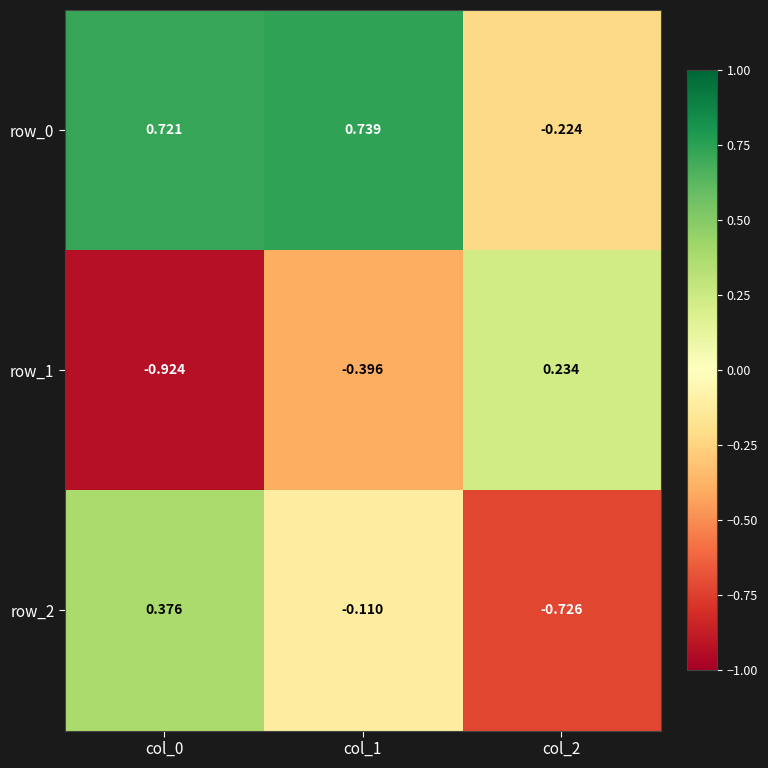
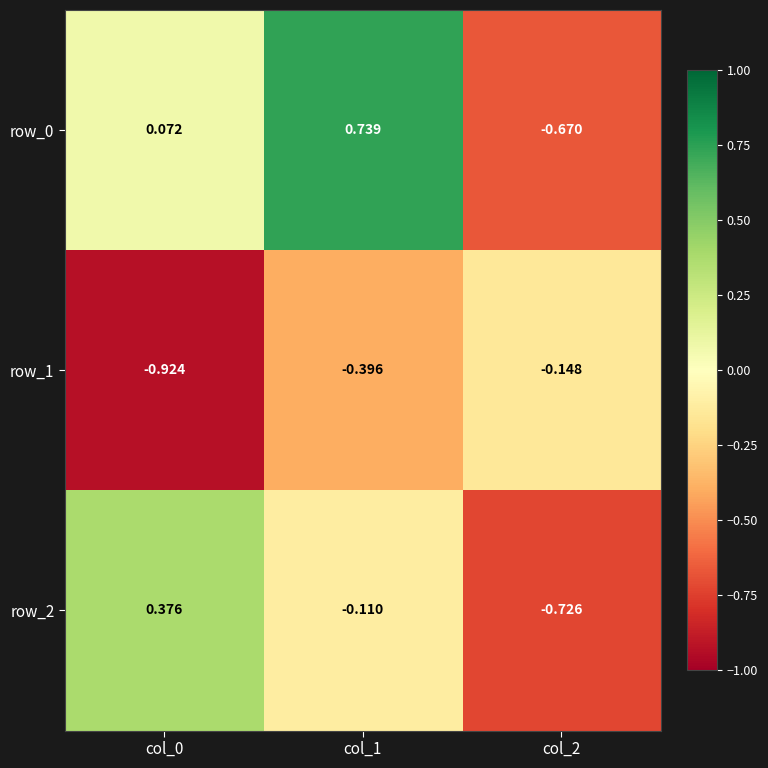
row_0, col_0: 0.721 -> 0.072
row_0, col_2: -0.224 -> -0.670
row_1, col_2: 0.234 -> -0.148
